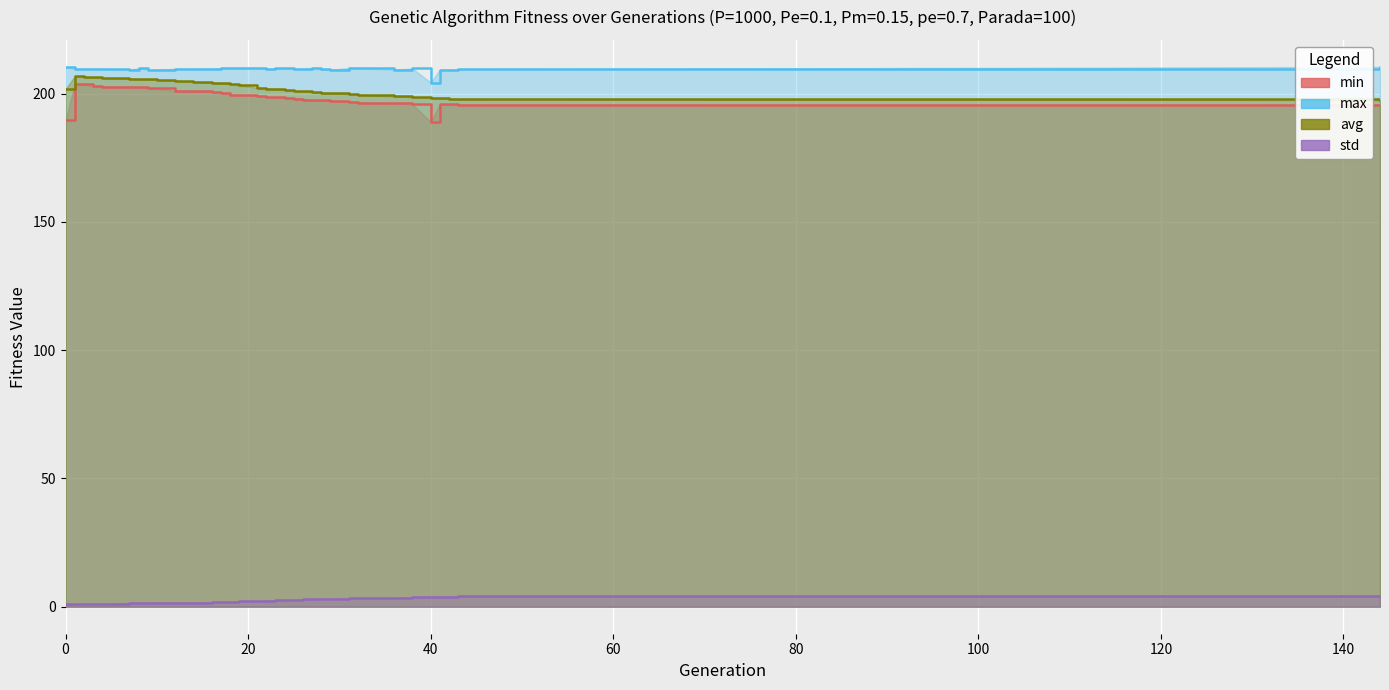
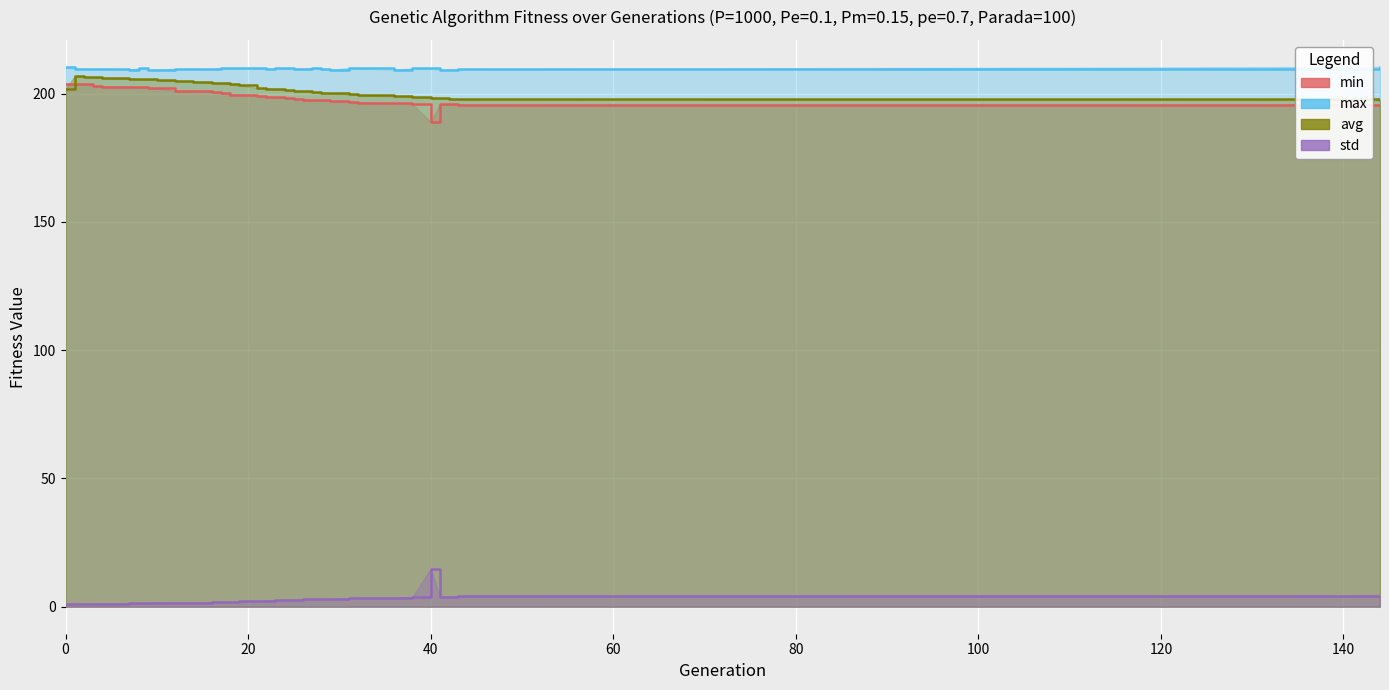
min, 0: 190 -> 204
max, 40: 204 -> 210
std, 40: 4 -> 15
